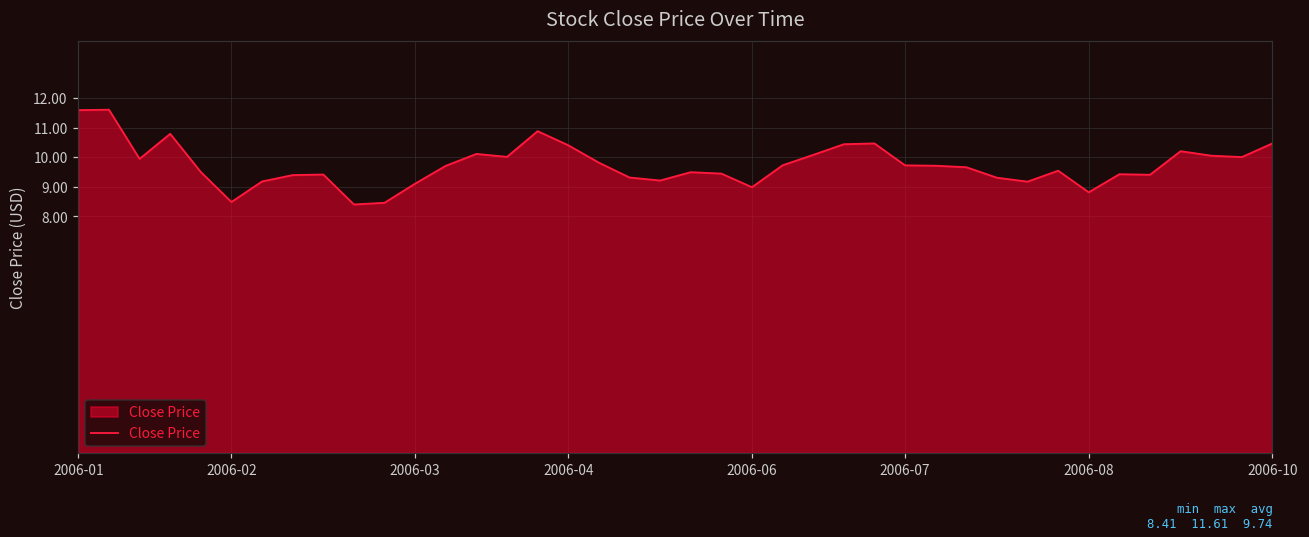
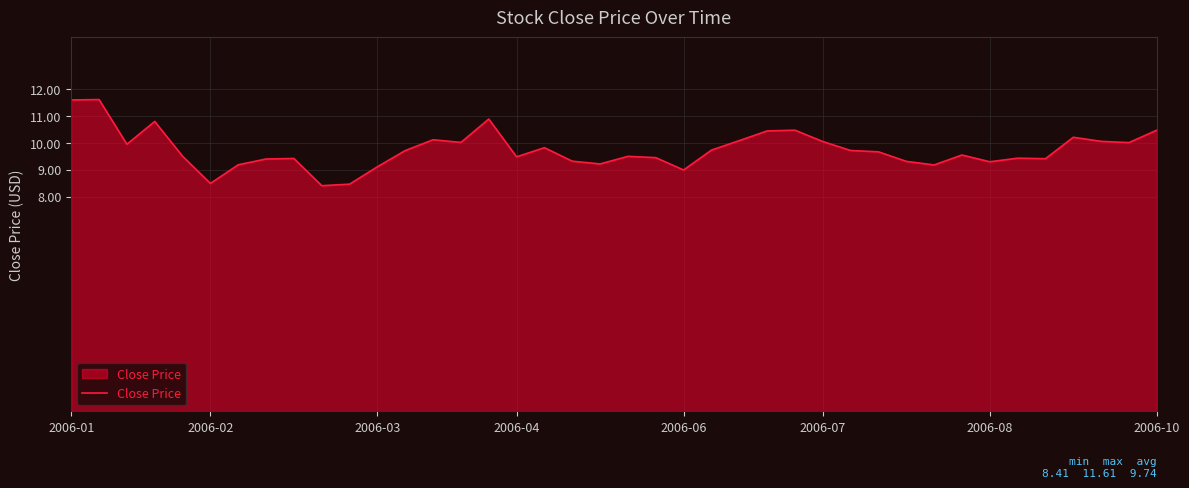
2006-04: 10.4 -> 9.5
2006-07: 9.7 -> 10.0
2006-08: 8.8 -> 9.3
